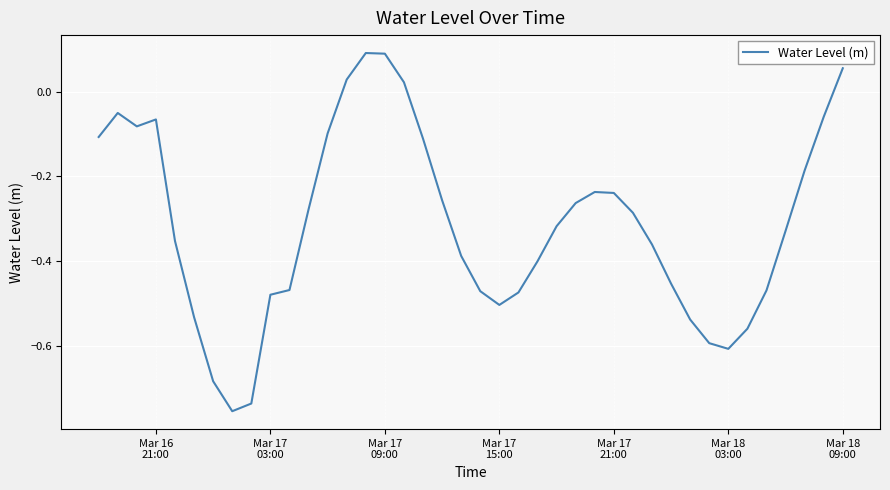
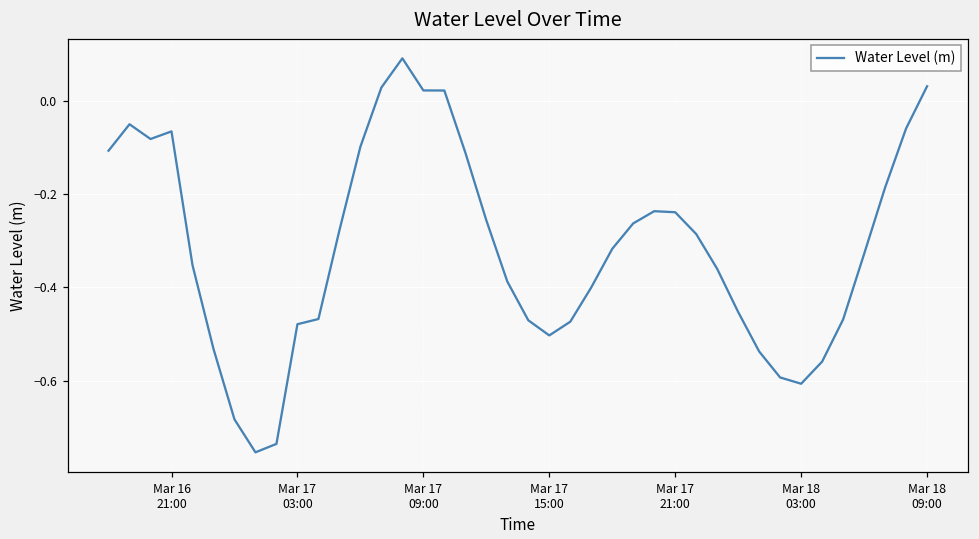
Mar 17 09:00: 0.09 -> 0.02
Mar 18 09:00: 0.05 -> 0.03
